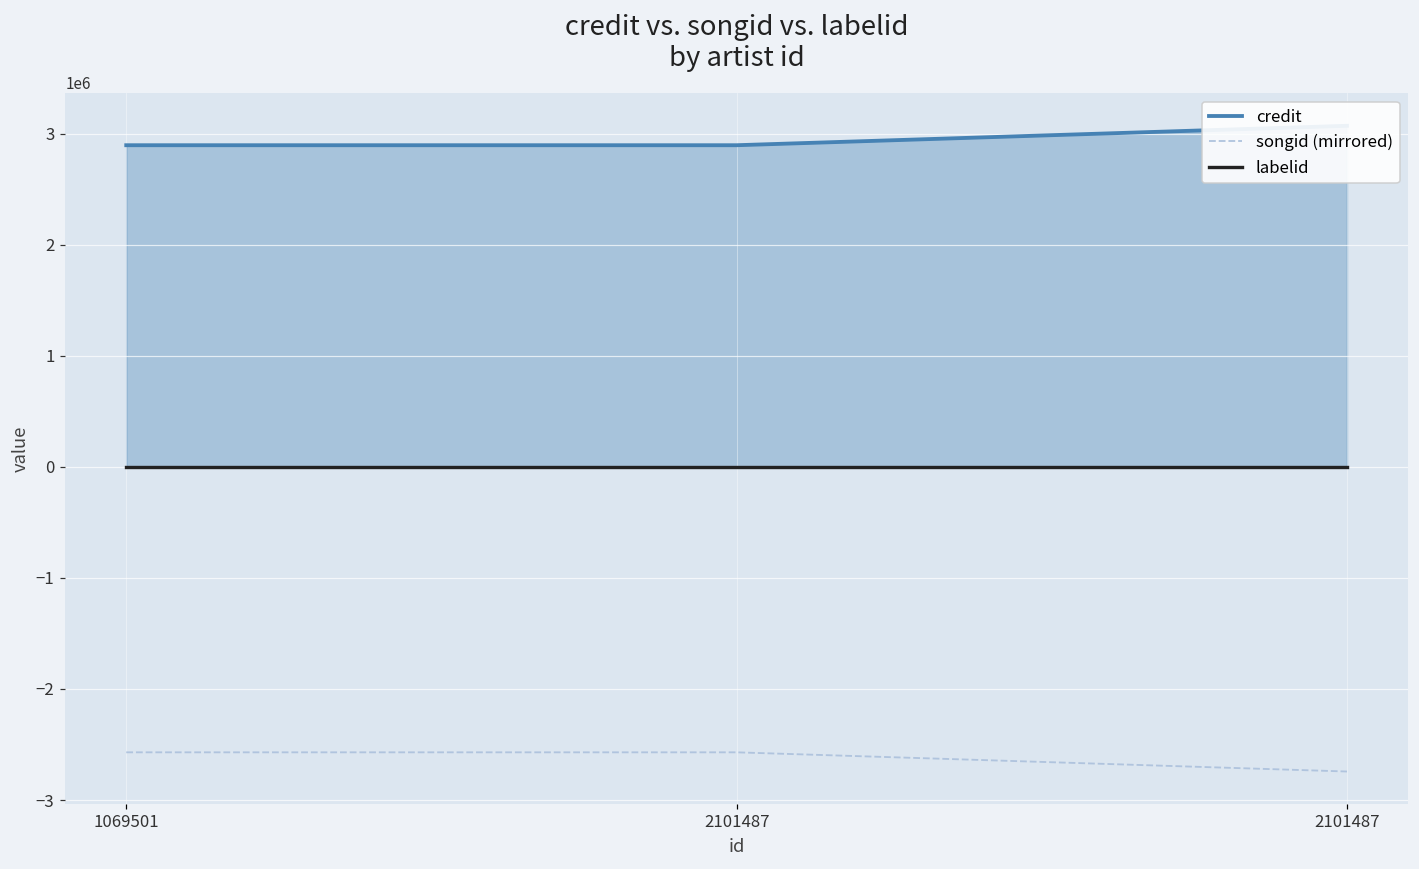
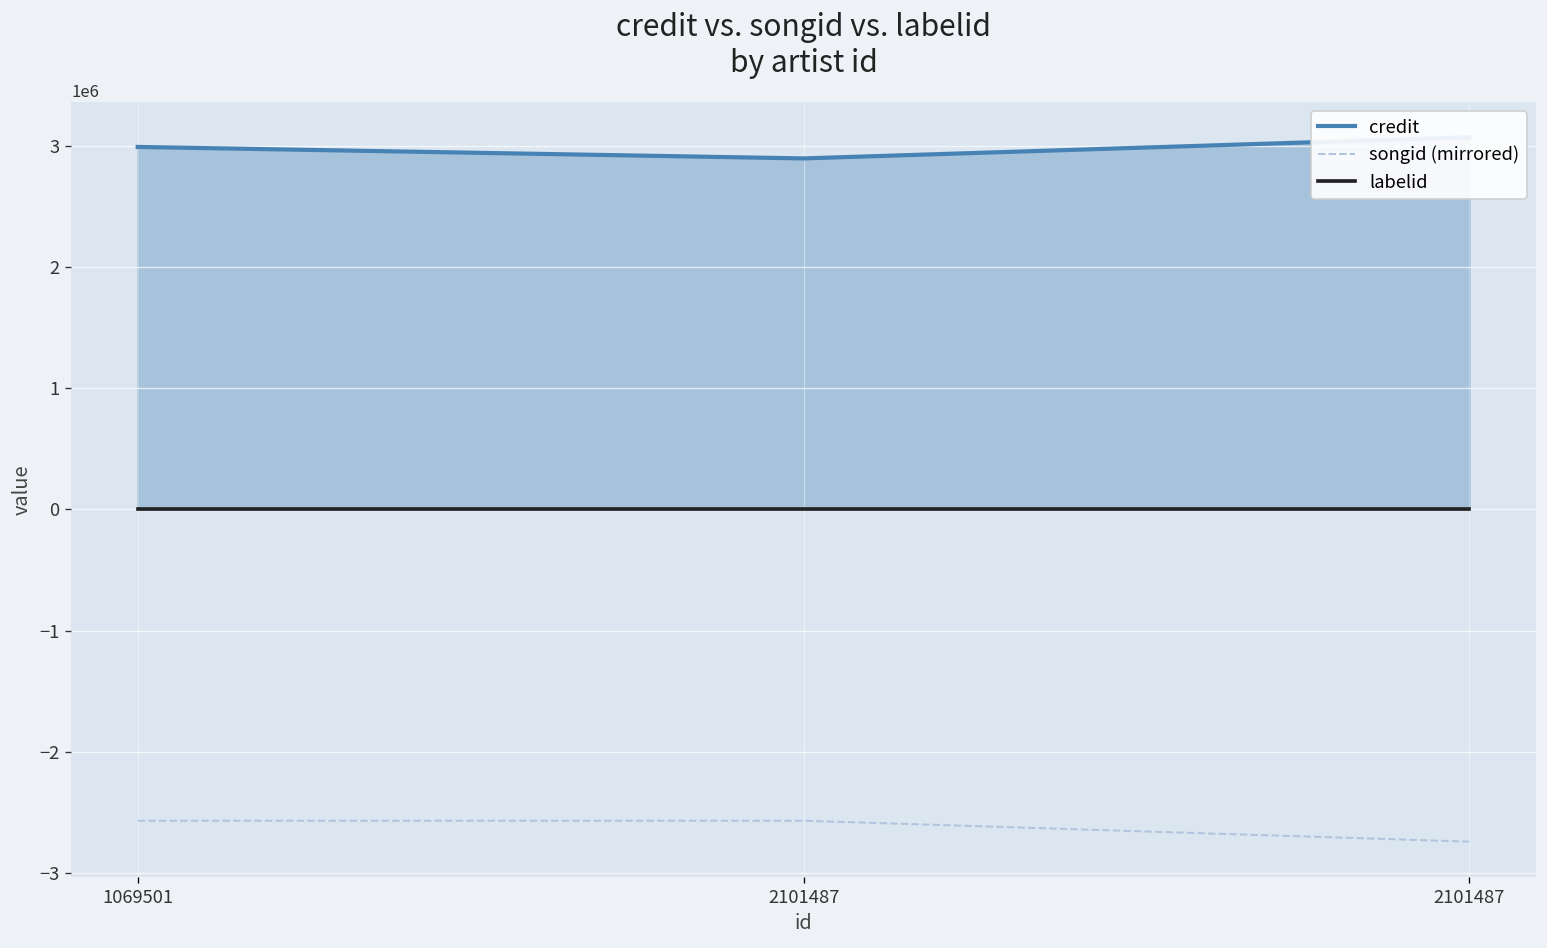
credit, 1069501: 2900000 -> 2990000
